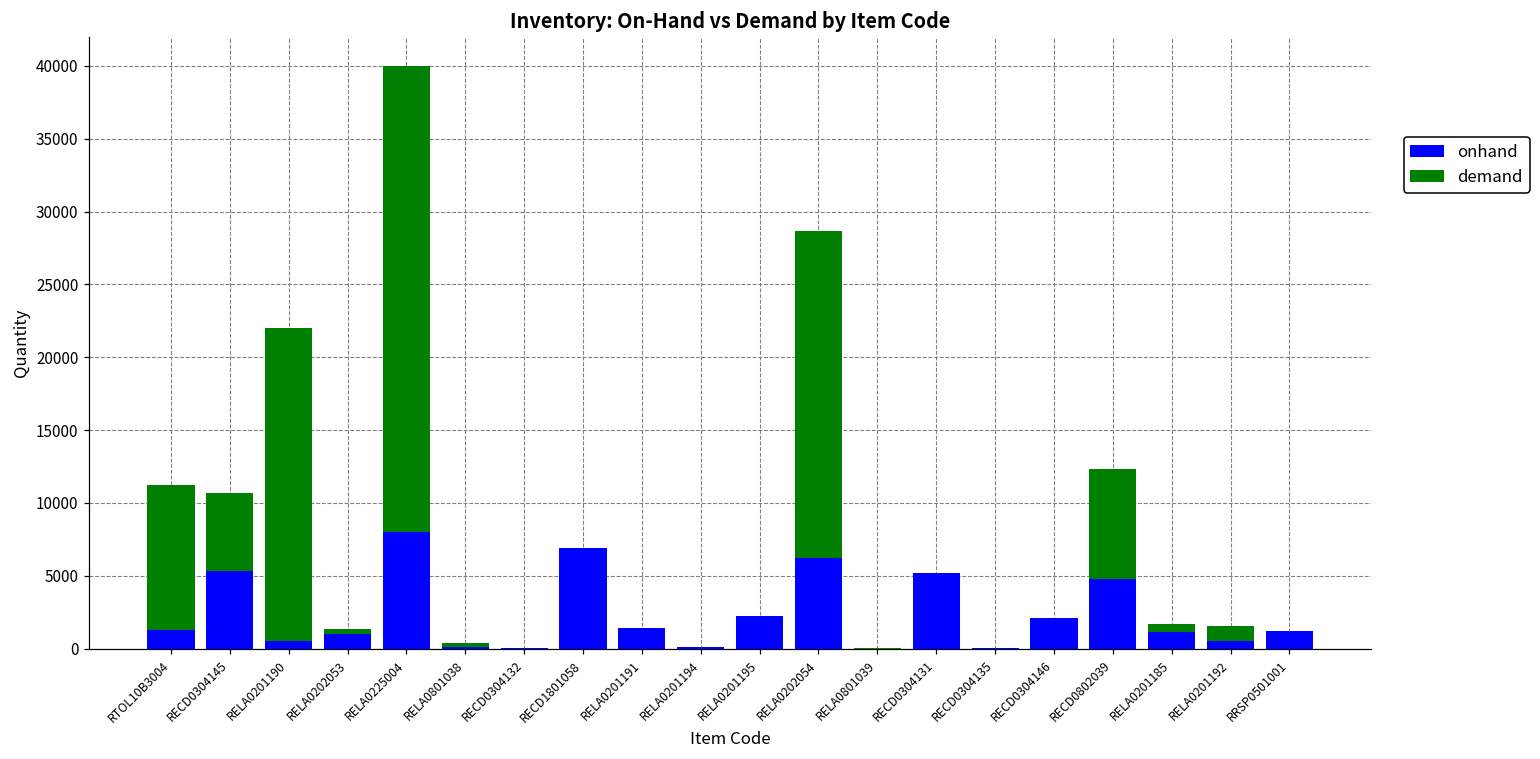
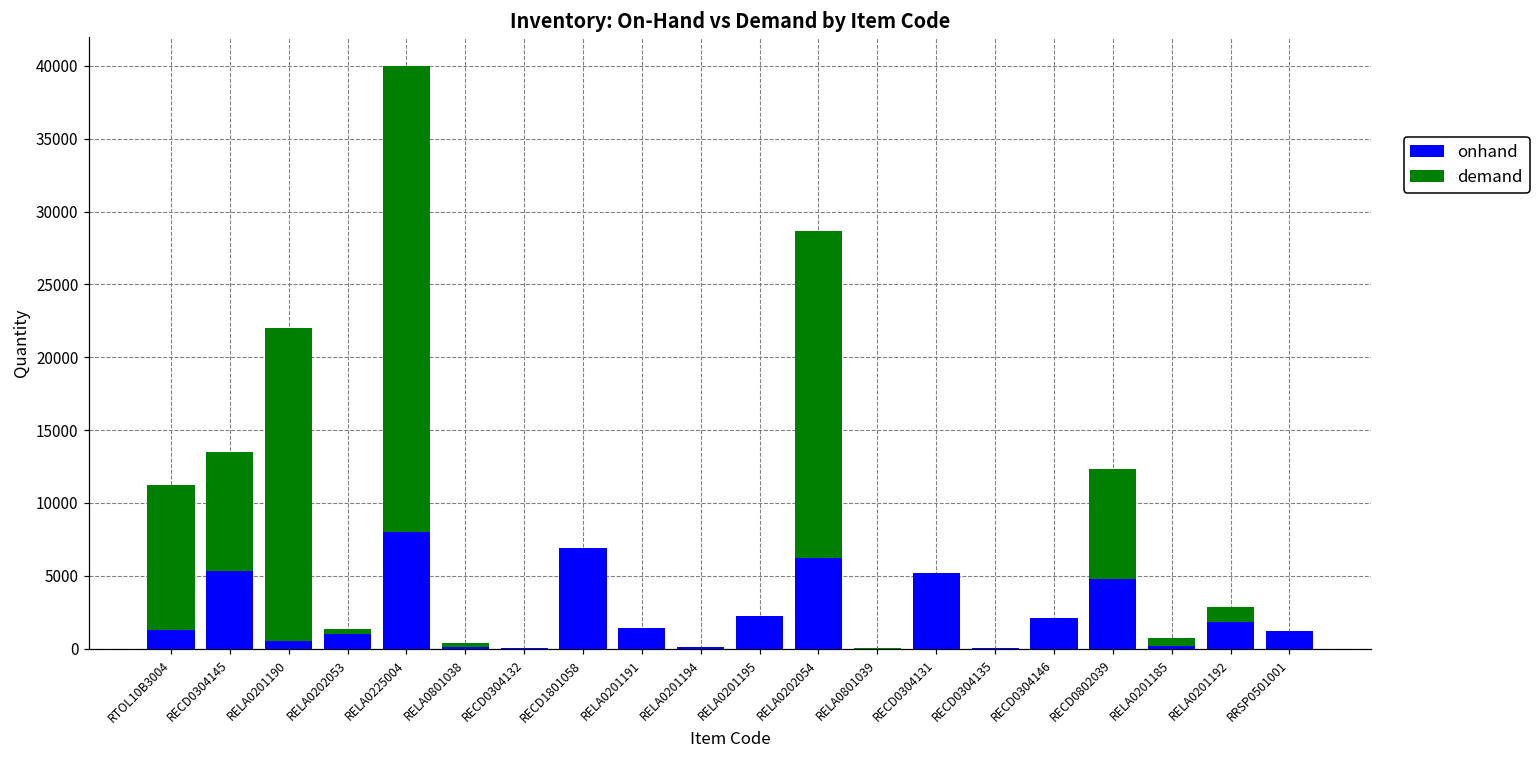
demand, RECD0304145: 5300 -> 8200
onhand, RELA0201185: 1100 -> 200
onhand, RELA0201192: 500 -> 1900
